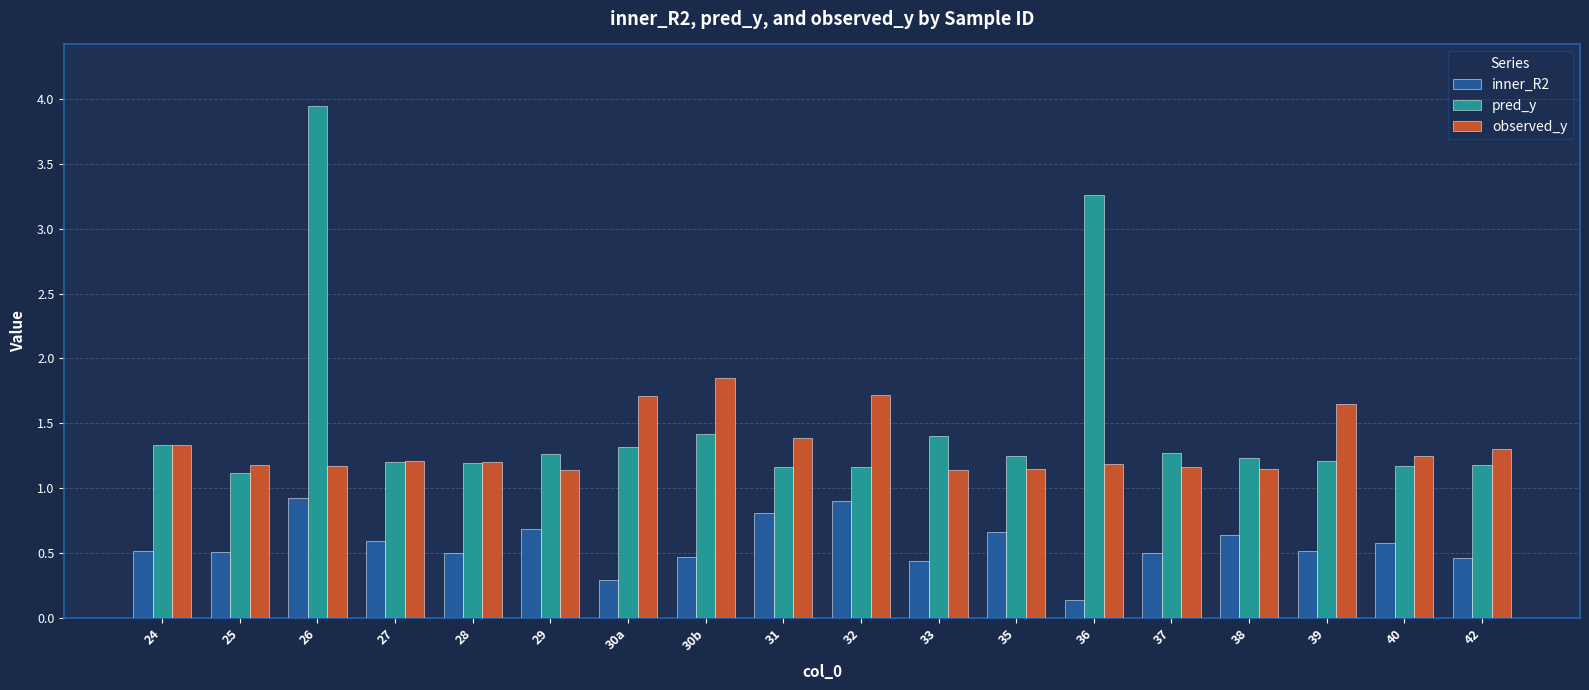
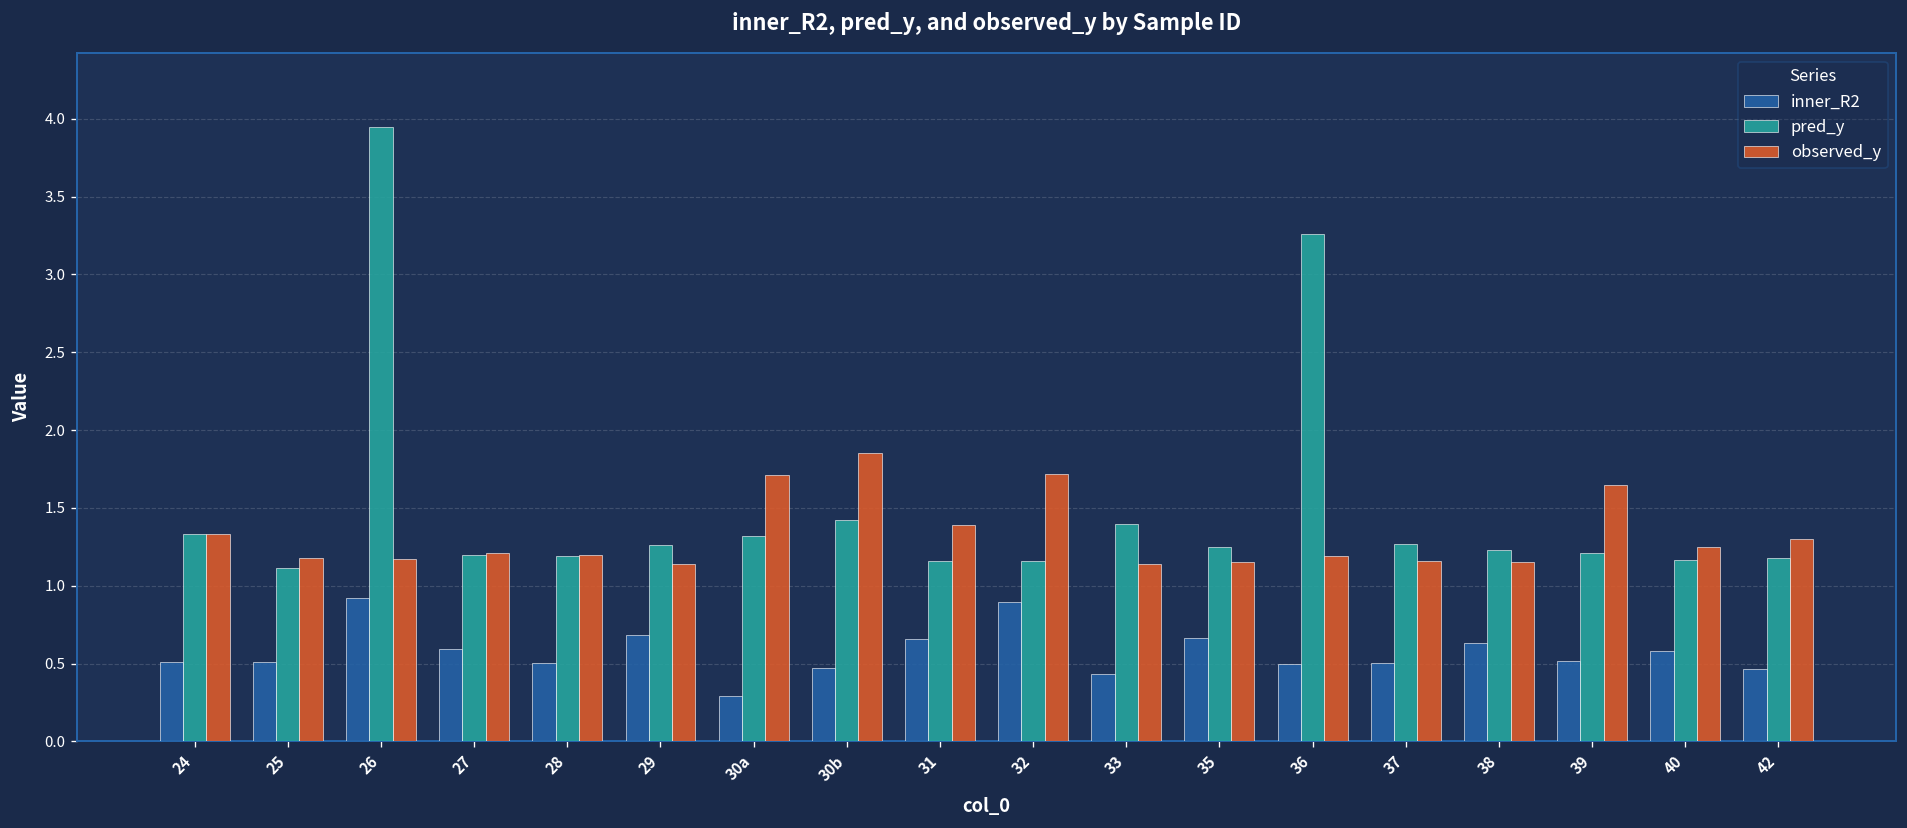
inner_R2, 31: 0.81 -> 0.66
inner_R2, 36: 0.14 -> 0.50
